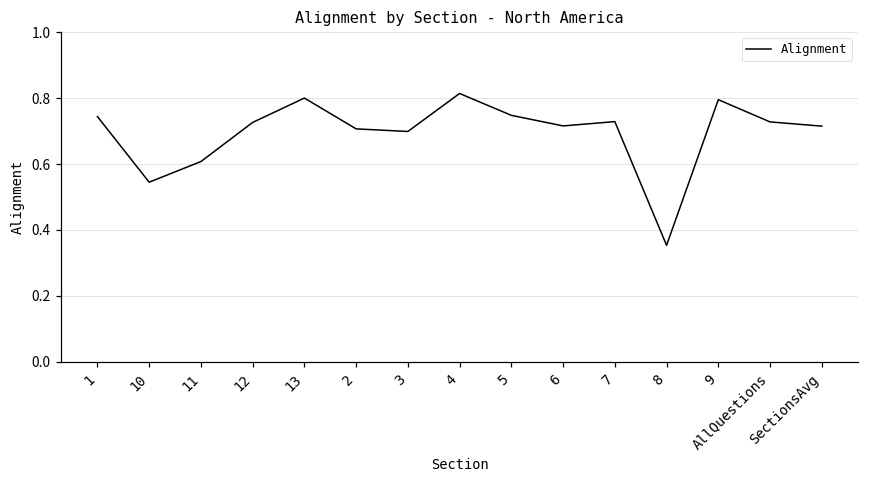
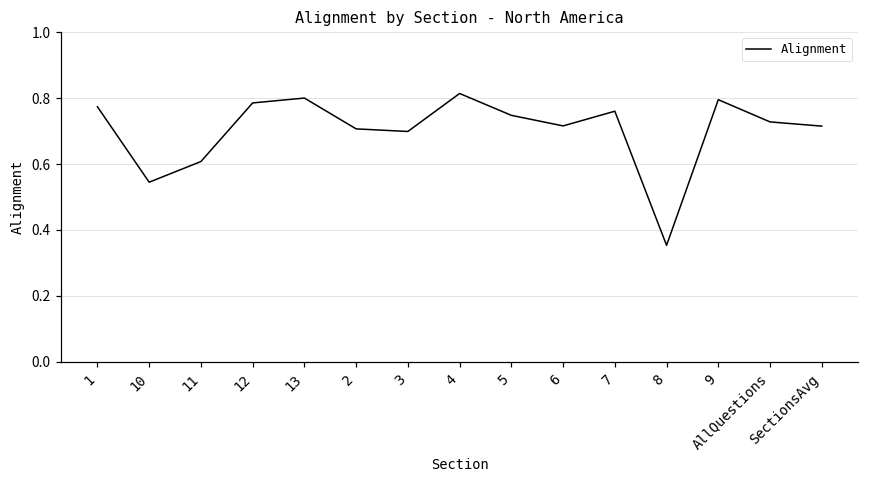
1: 0.74 -> 0.77
12: 0.73 -> 0.79
7: 0.73 -> 0.76
